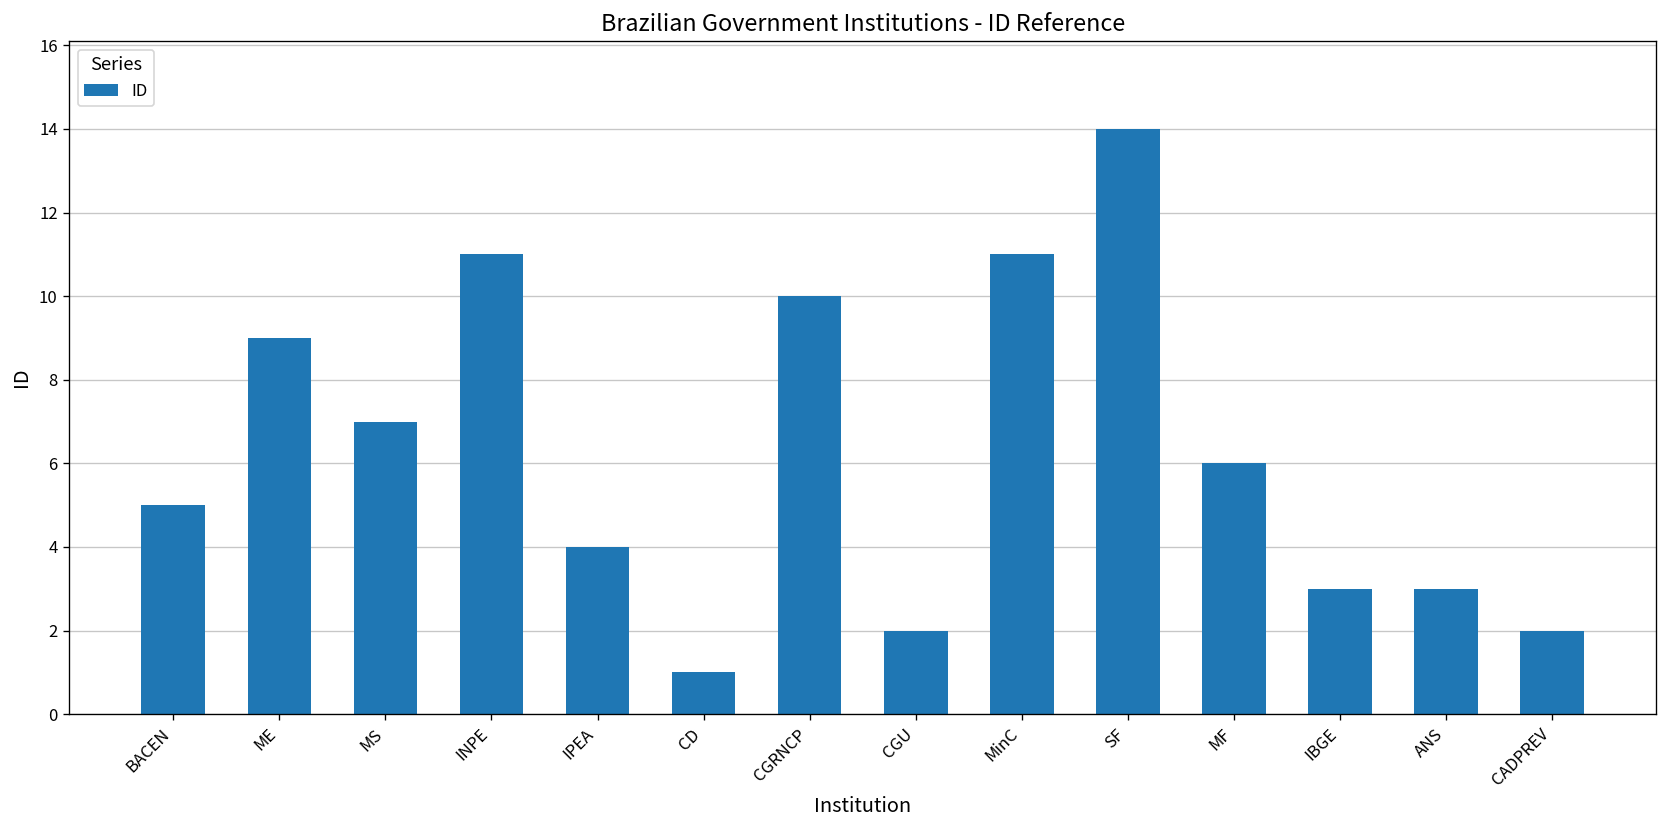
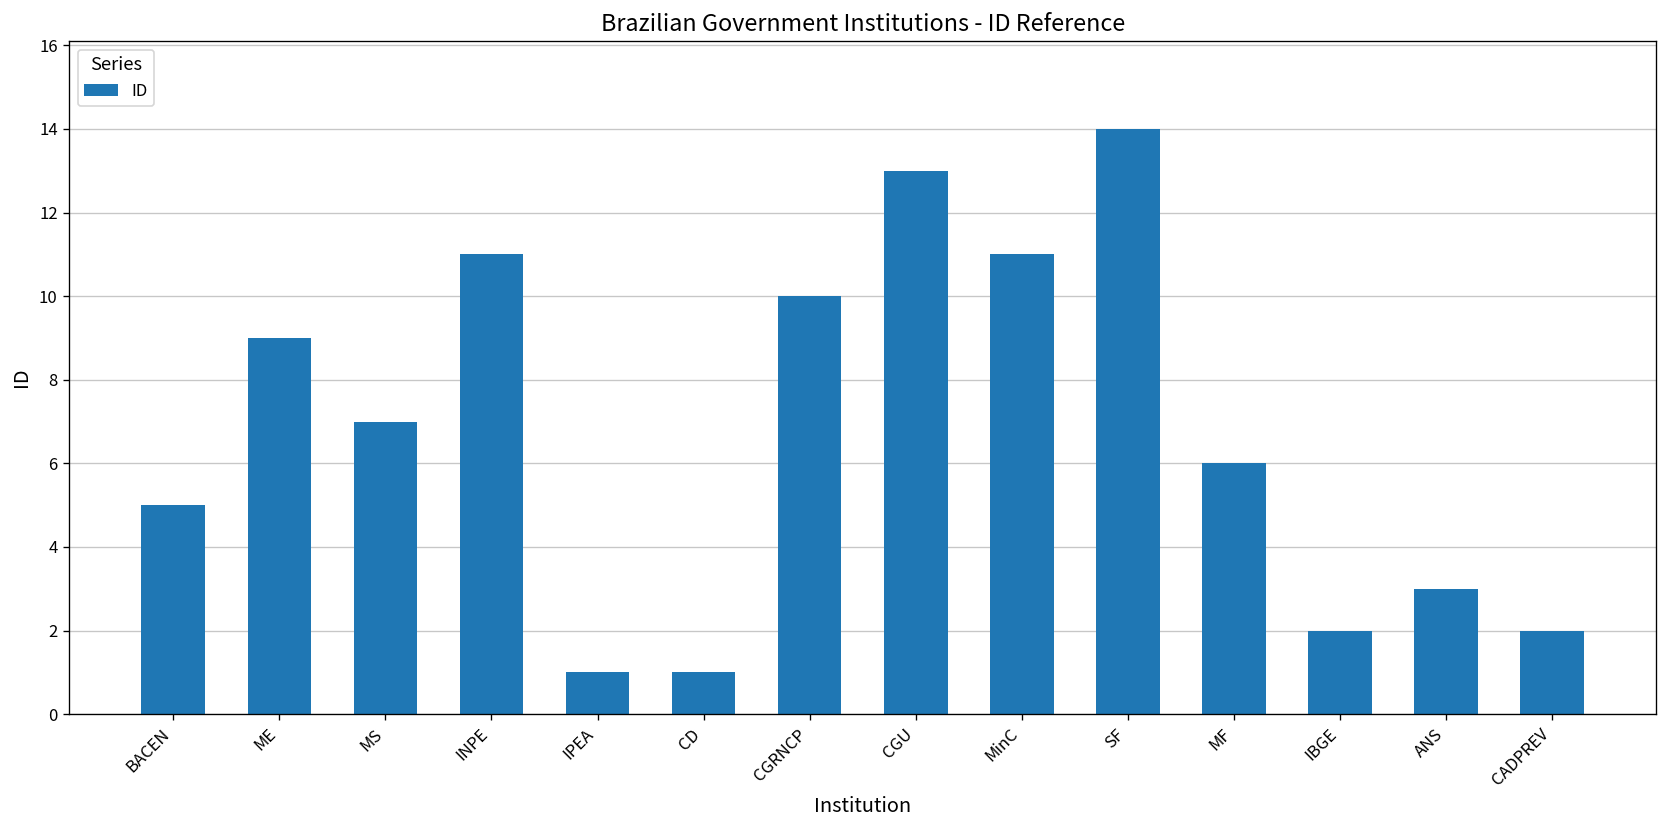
IPEA: 4 -> 1
CGU: 2 -> 13
IBGE: 3 -> 2
